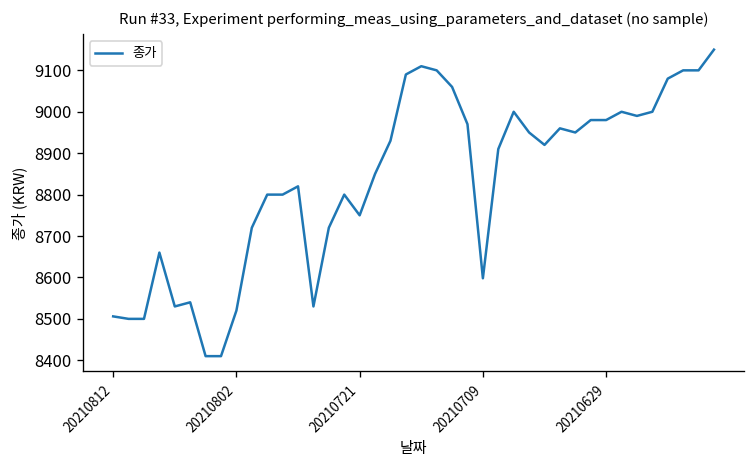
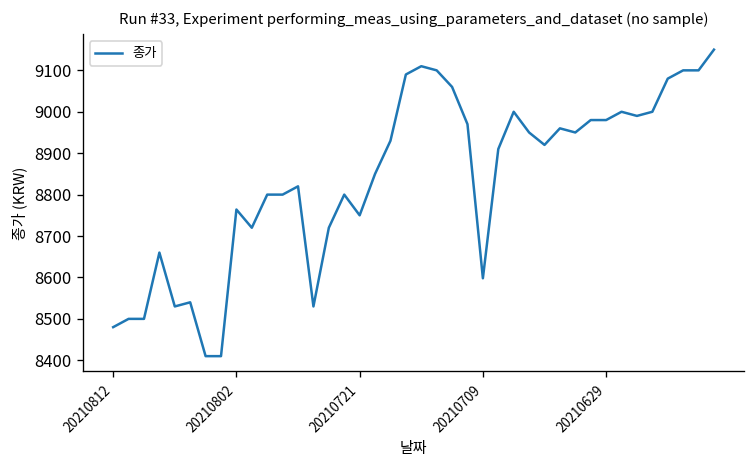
20210812: 8510 -> 8480
20210802: 8520 -> 8760
